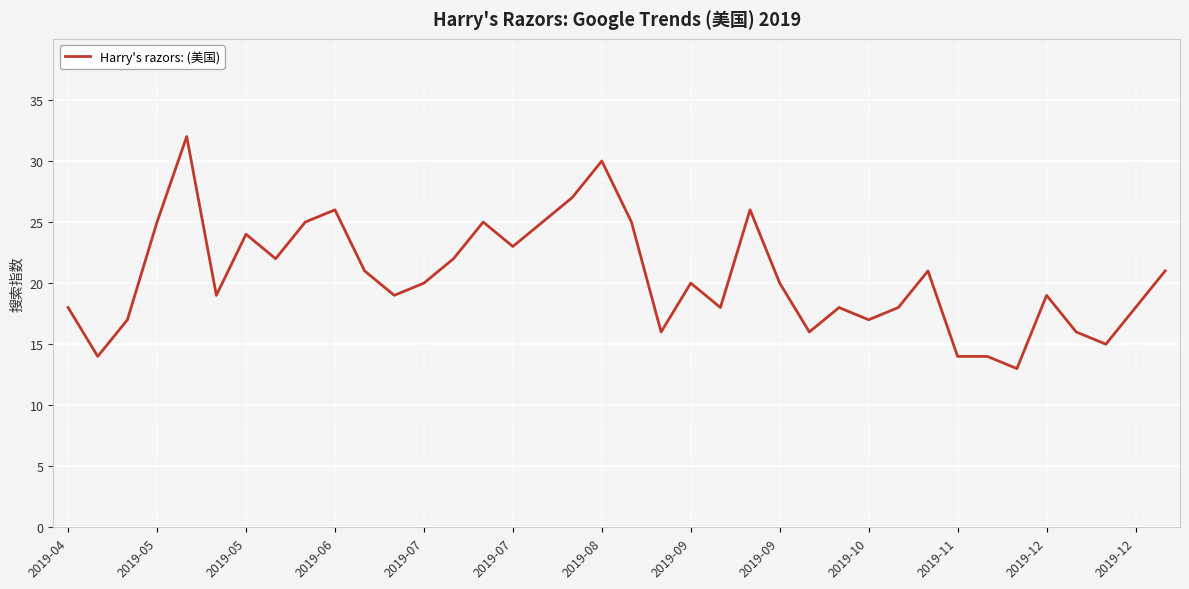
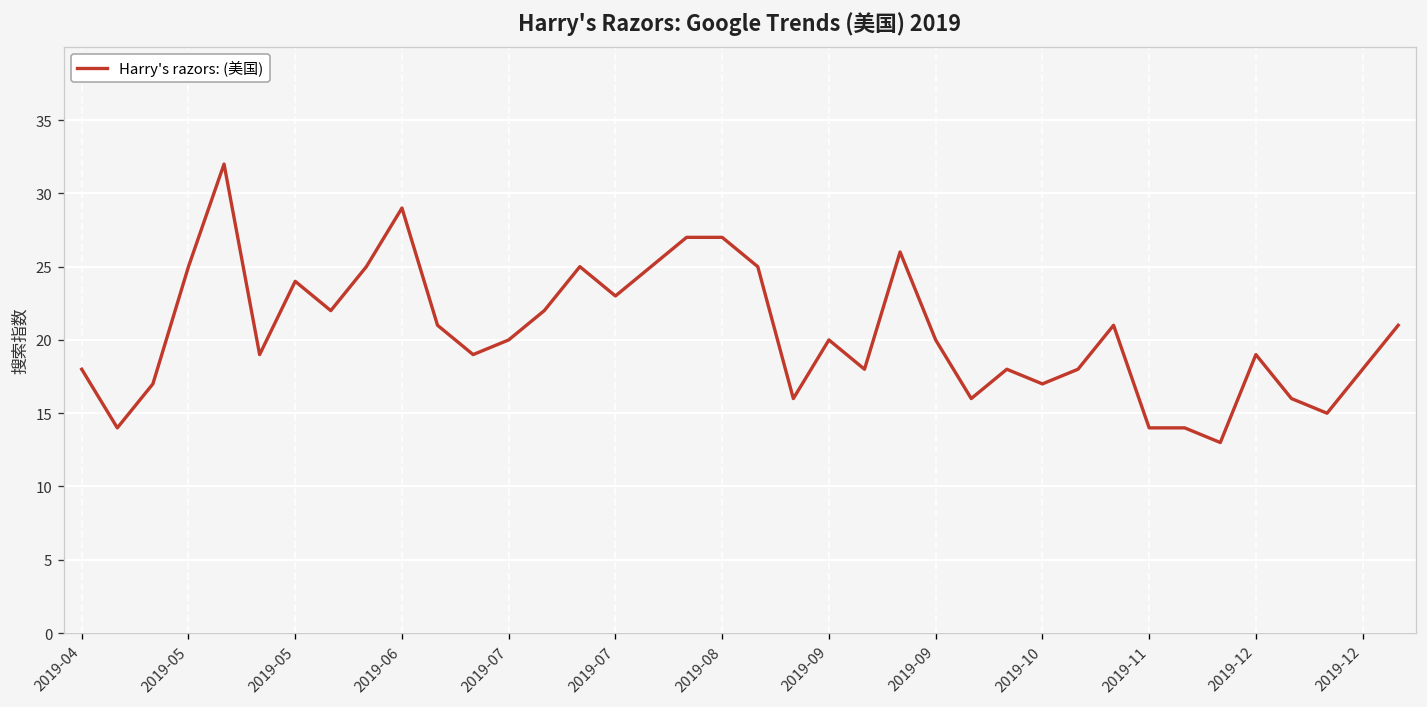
2019-06: 26 -> 29
2019-08: 30 -> 27
